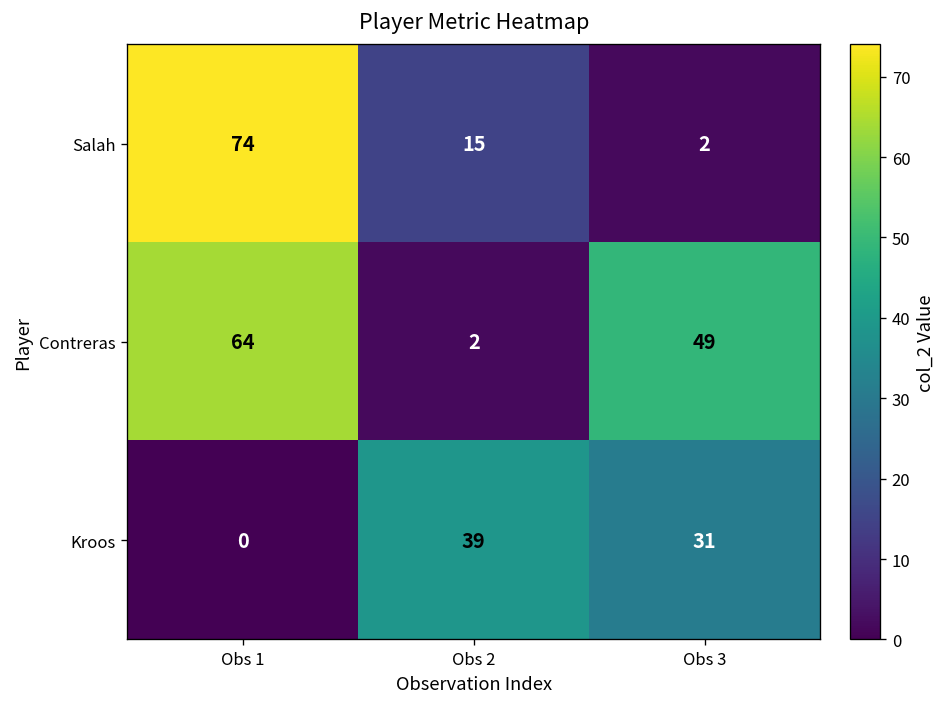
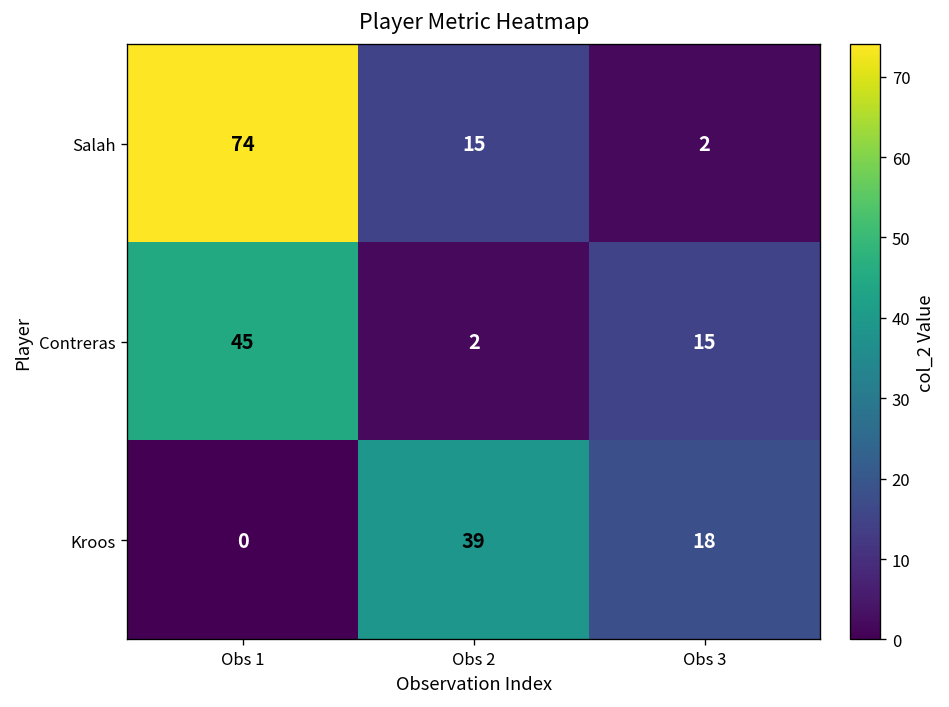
Contreras, Obs 1: 64 -> 45
Contreras, Obs 3: 49 -> 15
Kroos, Obs 3: 31 -> 18
